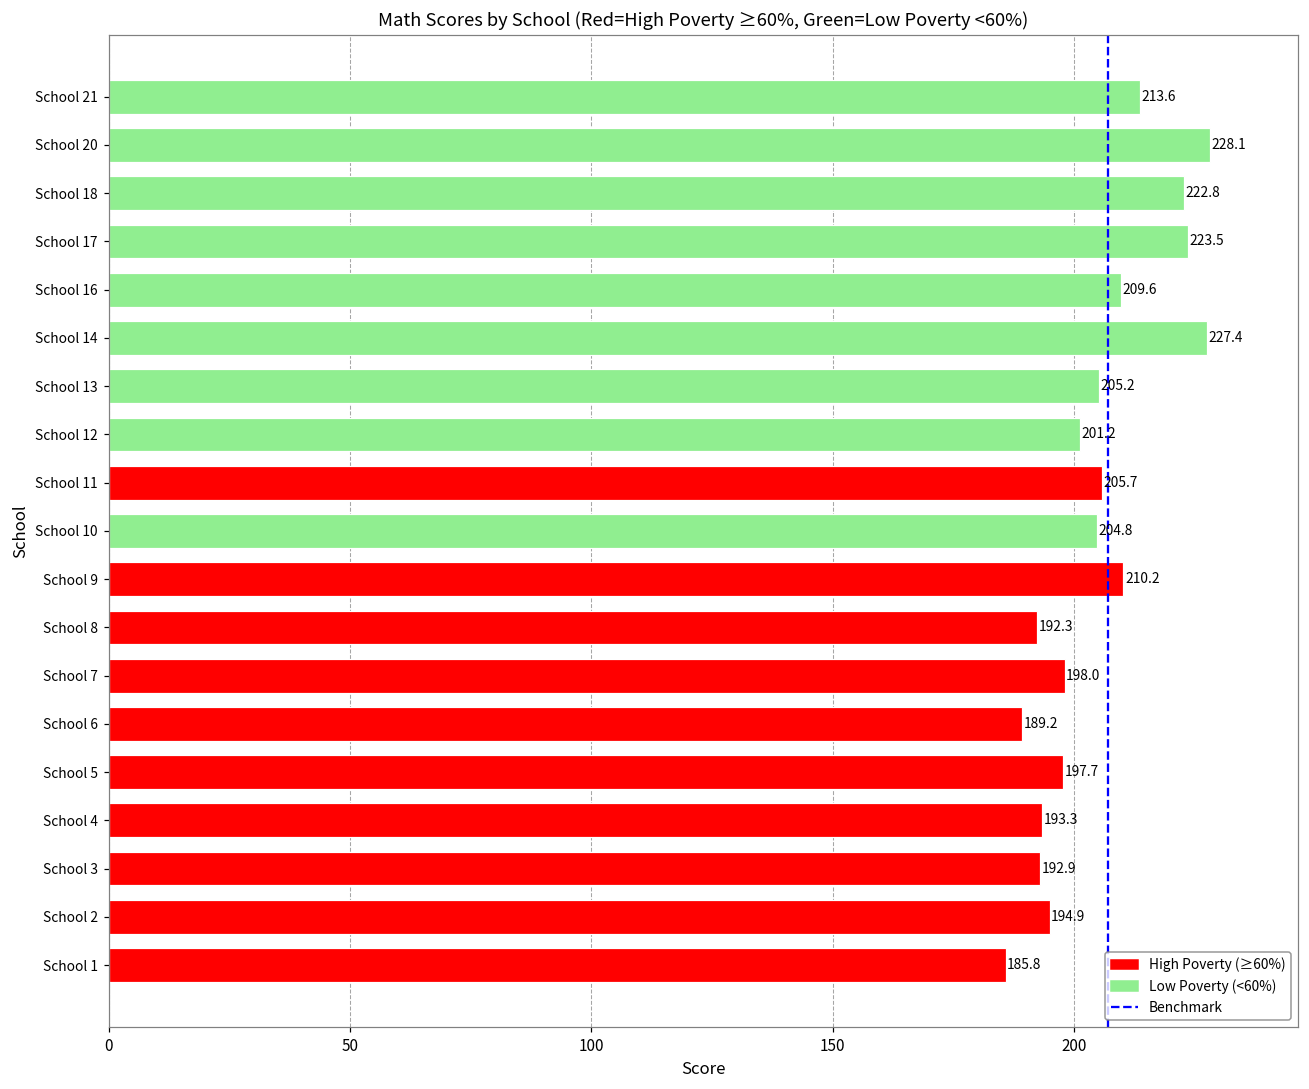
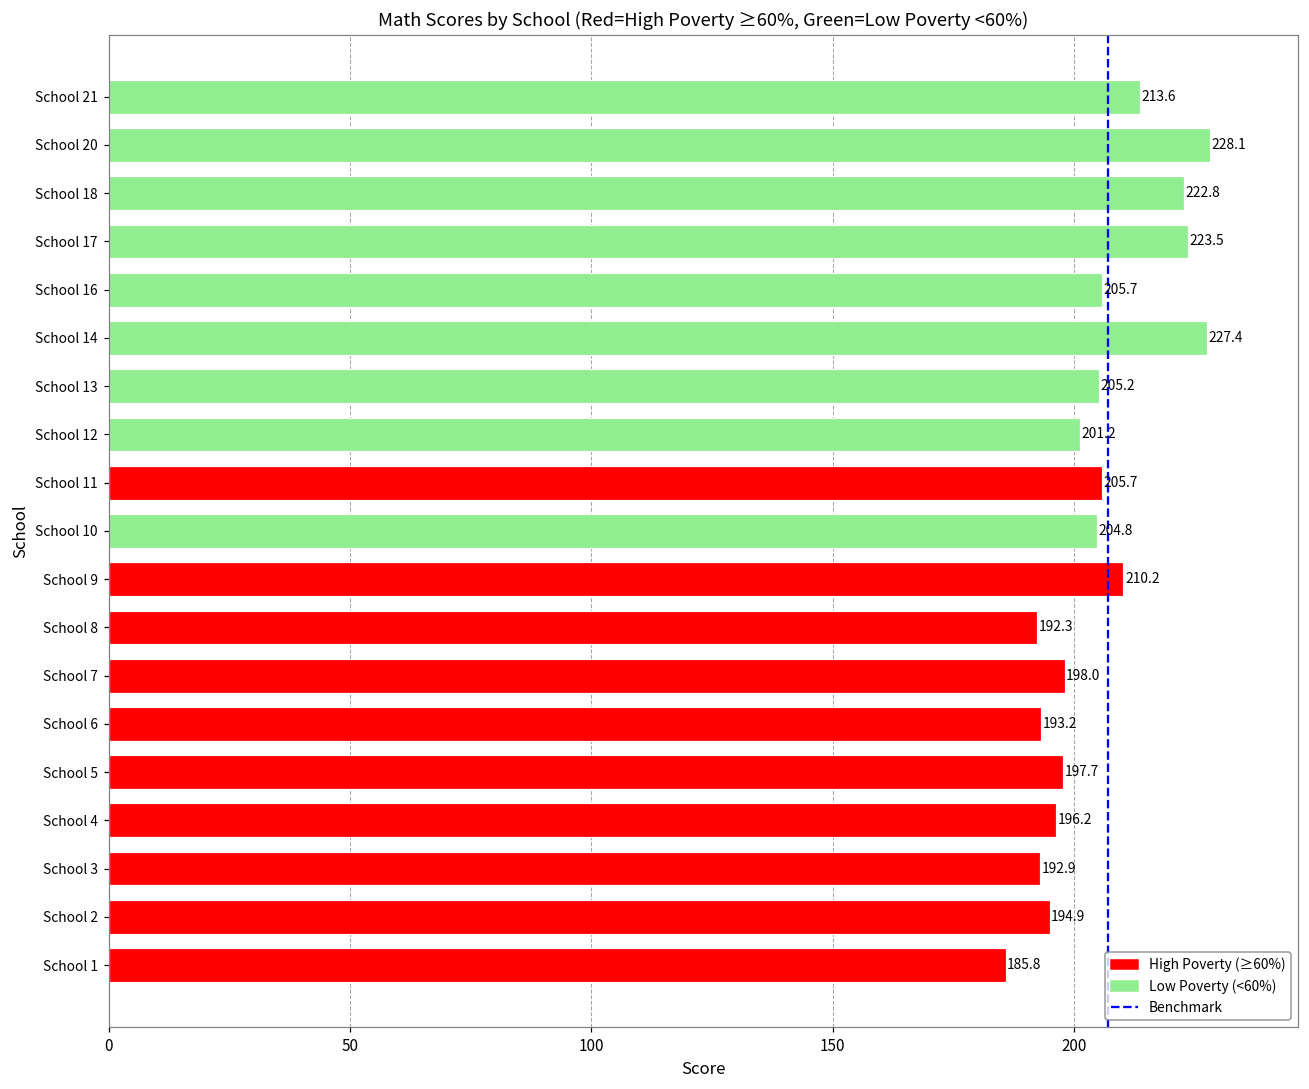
School 16: 209.6 -> 205.7
School 6: 189.2 -> 193.2
School 4: 193.3 -> 196.2
